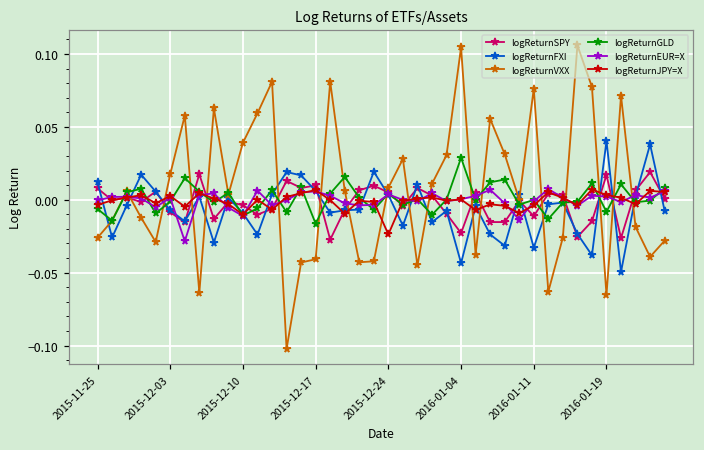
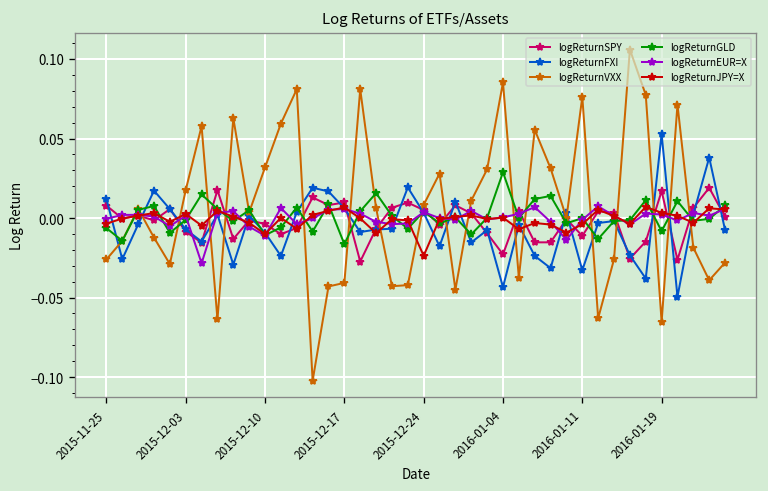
logReturnVXX, 2015-12-10: 0.039 -> 0.032
logReturnVXX, 2016-01-04: 0.105 -> 0.085
logReturnFXI, 2016-01-19: 0.040 -> 0.053
